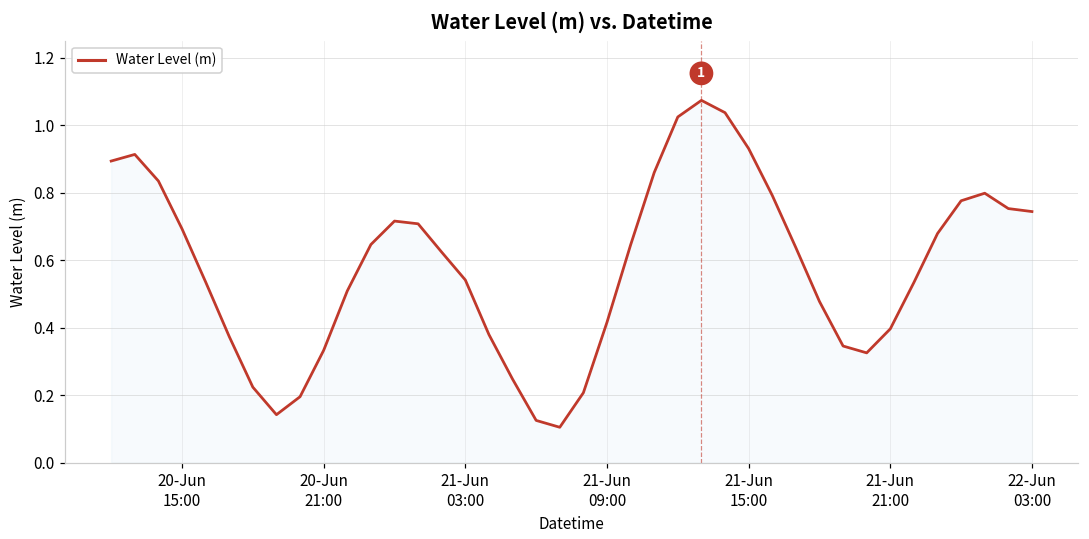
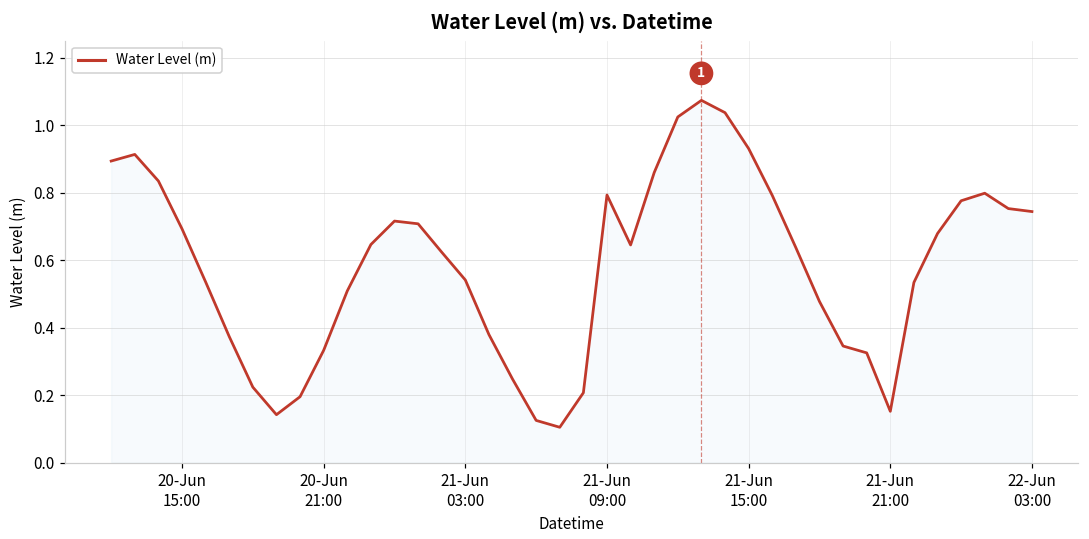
21-Jun 09:00: 0.42 -> 0.79
21-Jun 21:00: 0.40 -> 0.15
